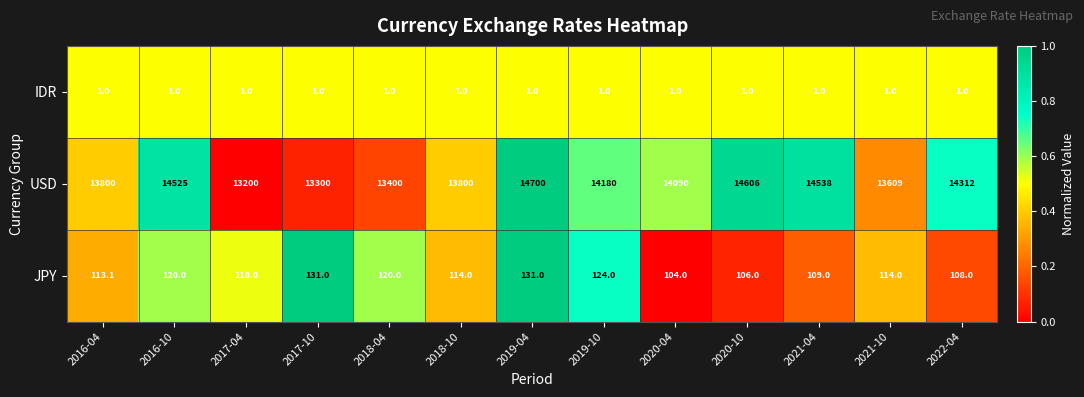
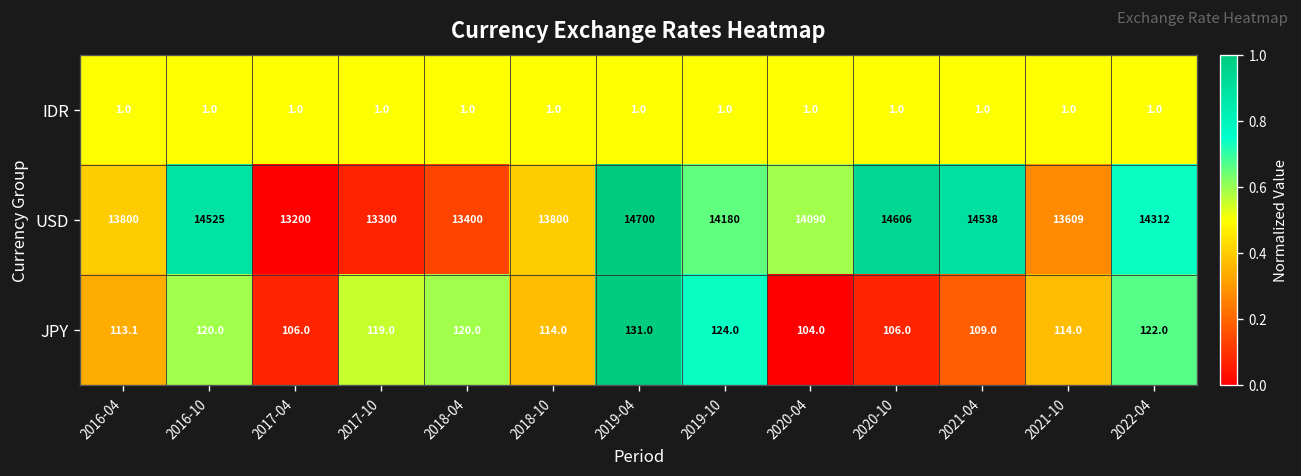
JPY, 2017-04: 118.0 -> 106.0
JPY, 2017-10: 131.0 -> 119.0
JPY, 2022-04: 108.0 -> 122.0
